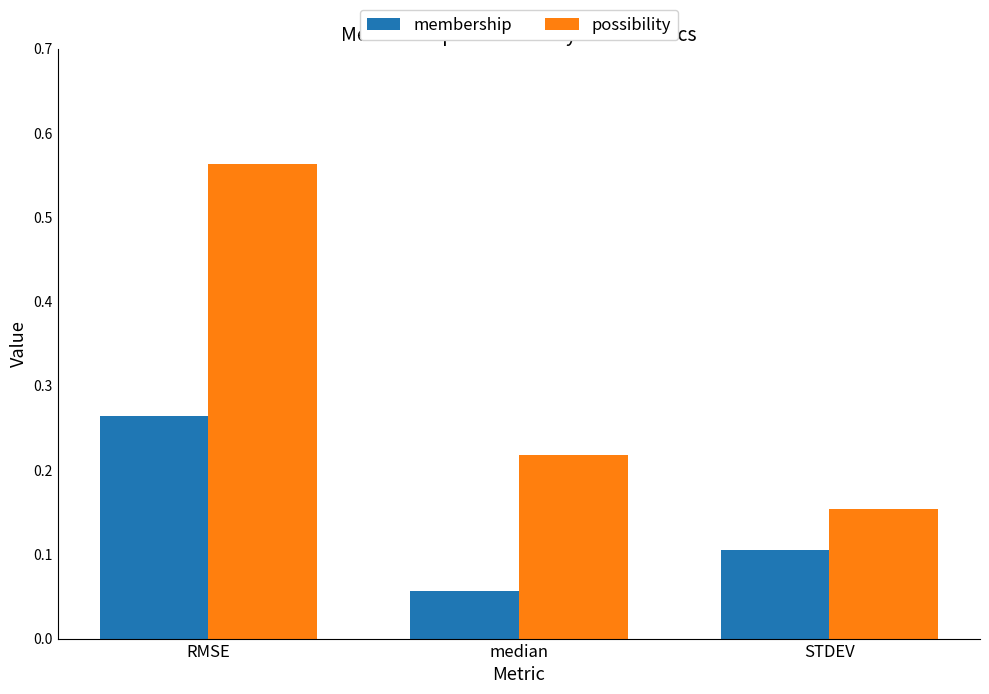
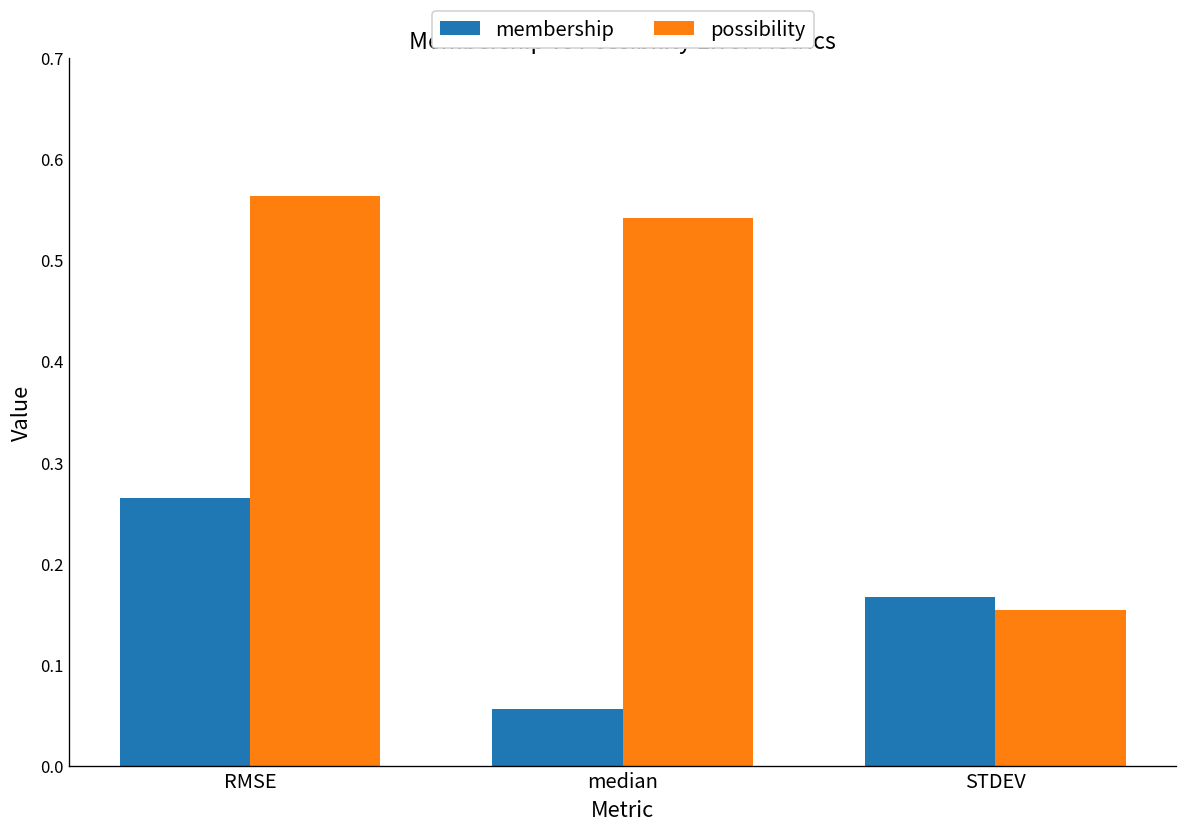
possibility, median: 0.22 -> 0.54
membership, STDEV: 0.11 -> 0.17
